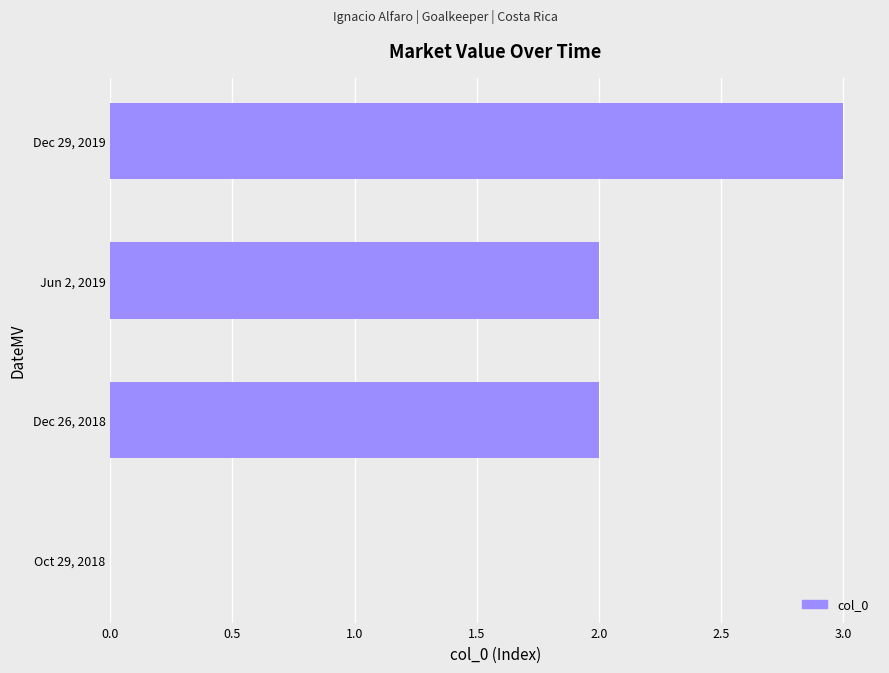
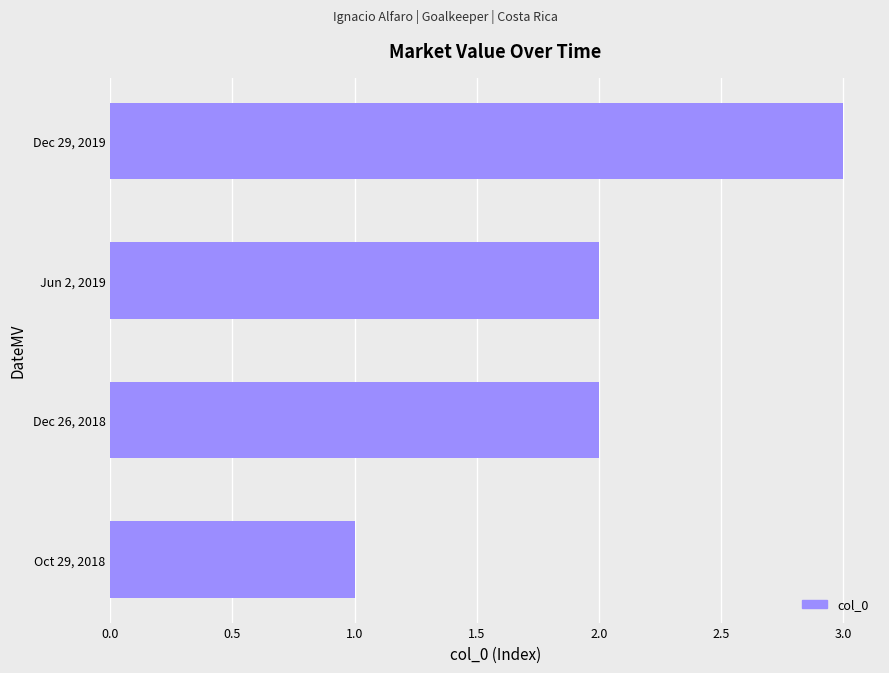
Oct 29, 2018: 0 -> 1
